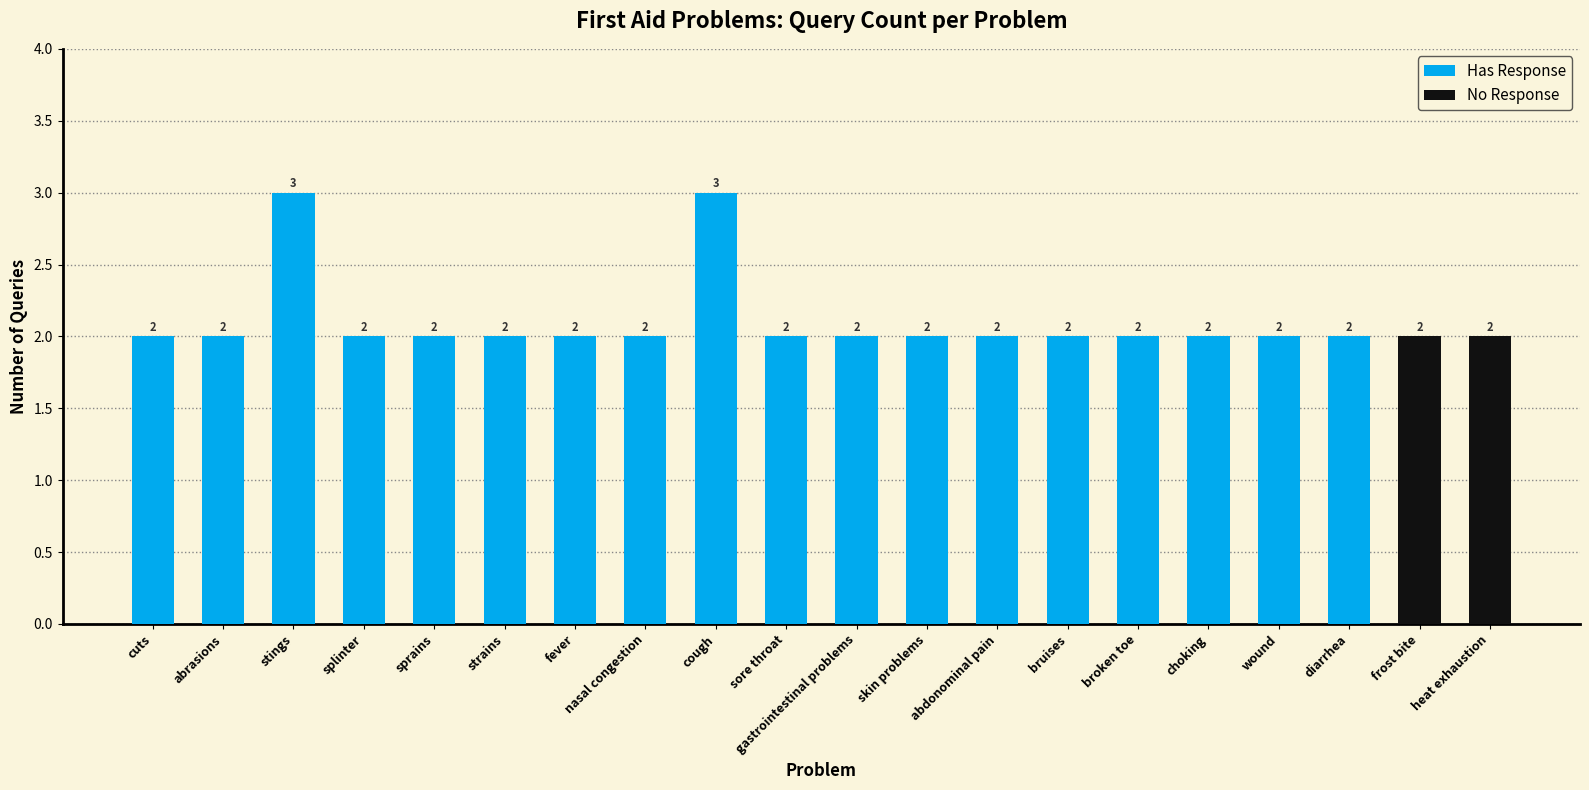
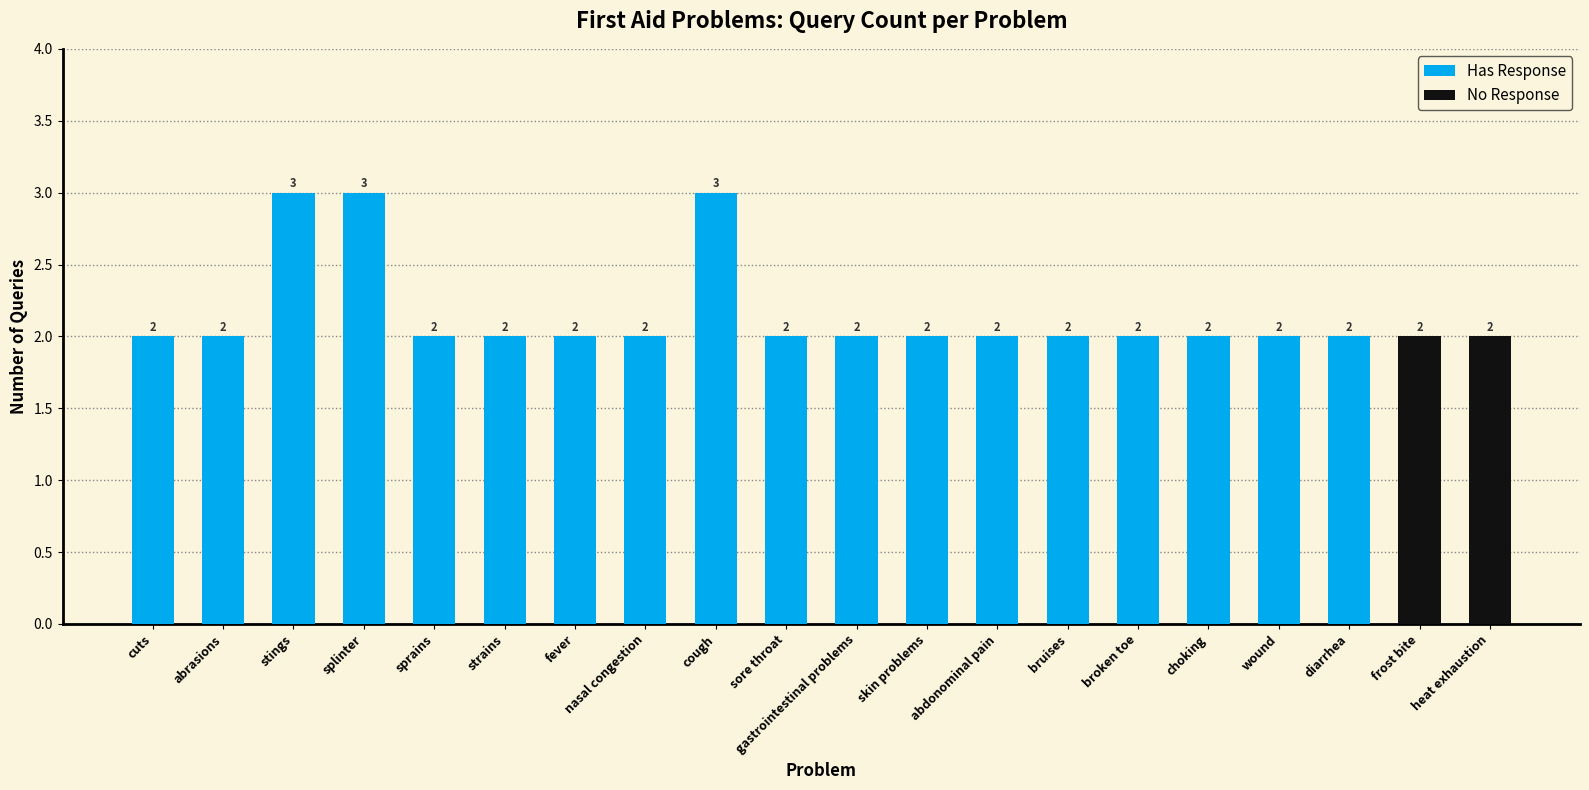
Has Response, splinter: 2 -> 3
